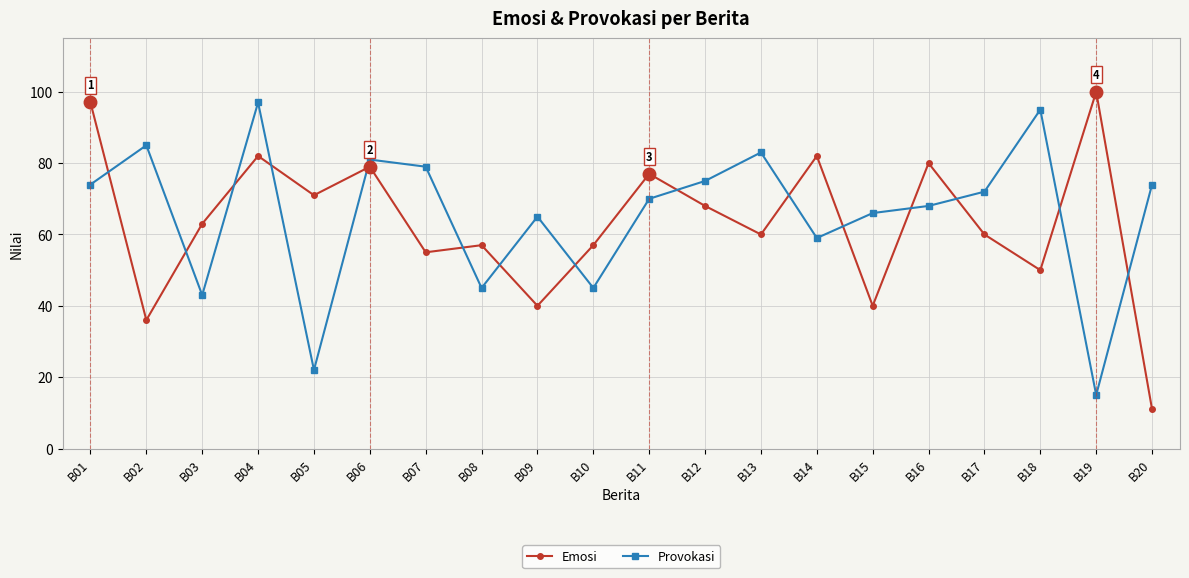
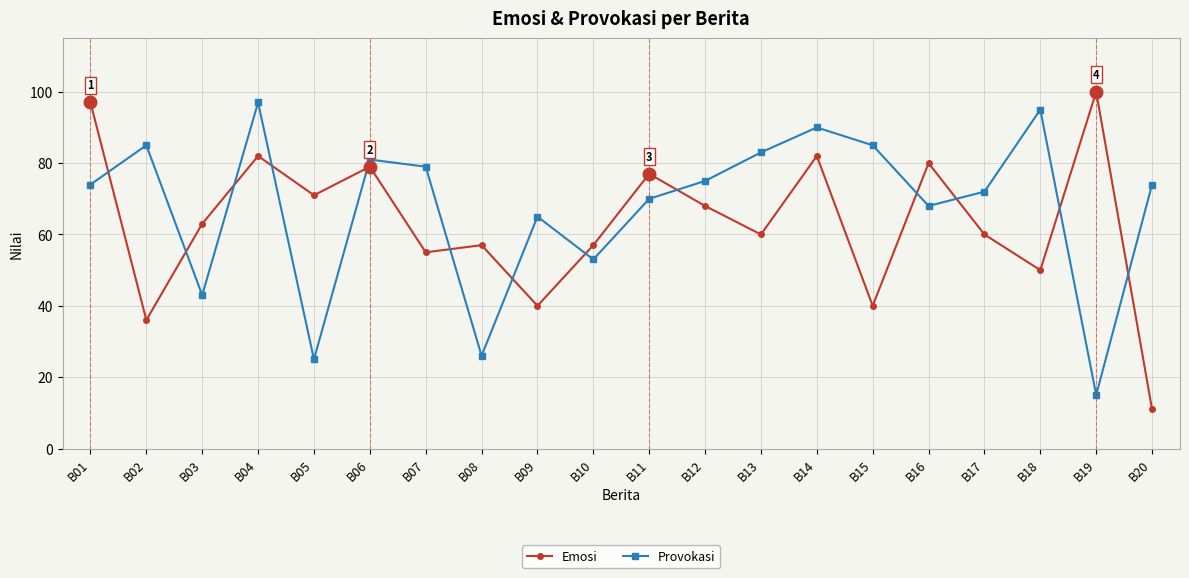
Provokasi, B05: 22 -> 25
Provokasi, B08: 45 -> 26
Provokasi, B10: 45 -> 53
Provokasi, B14: 59 -> 90
Provokasi, B15: 66 -> 85
